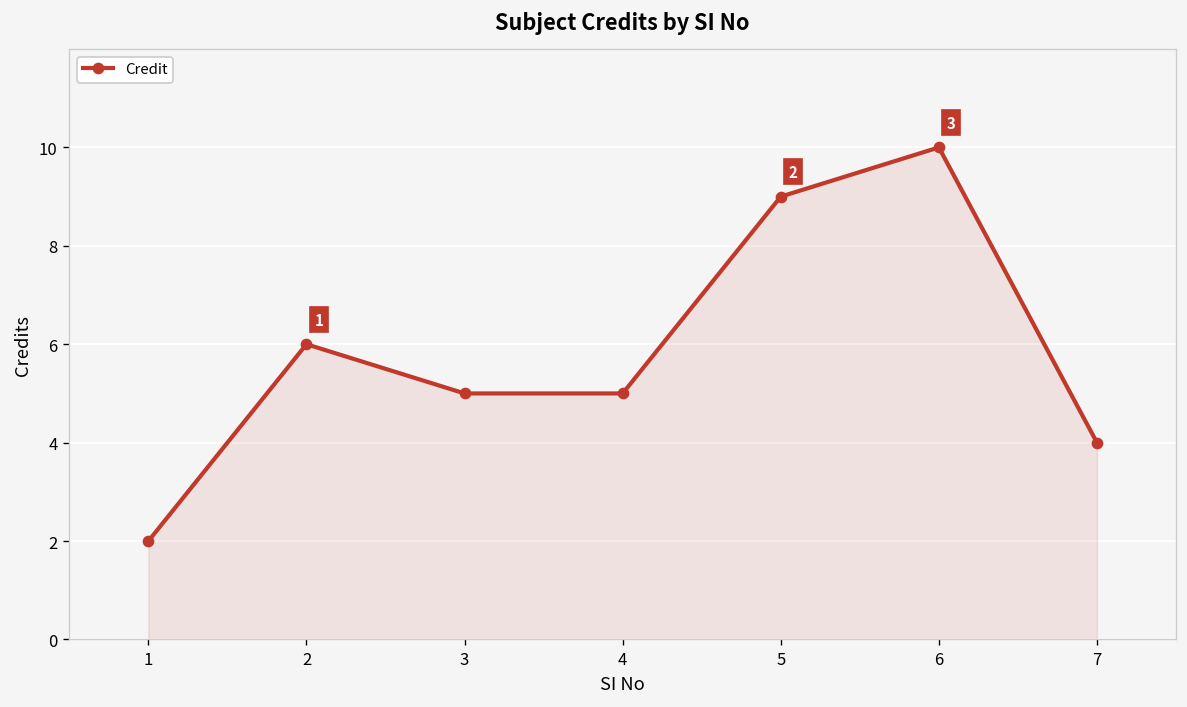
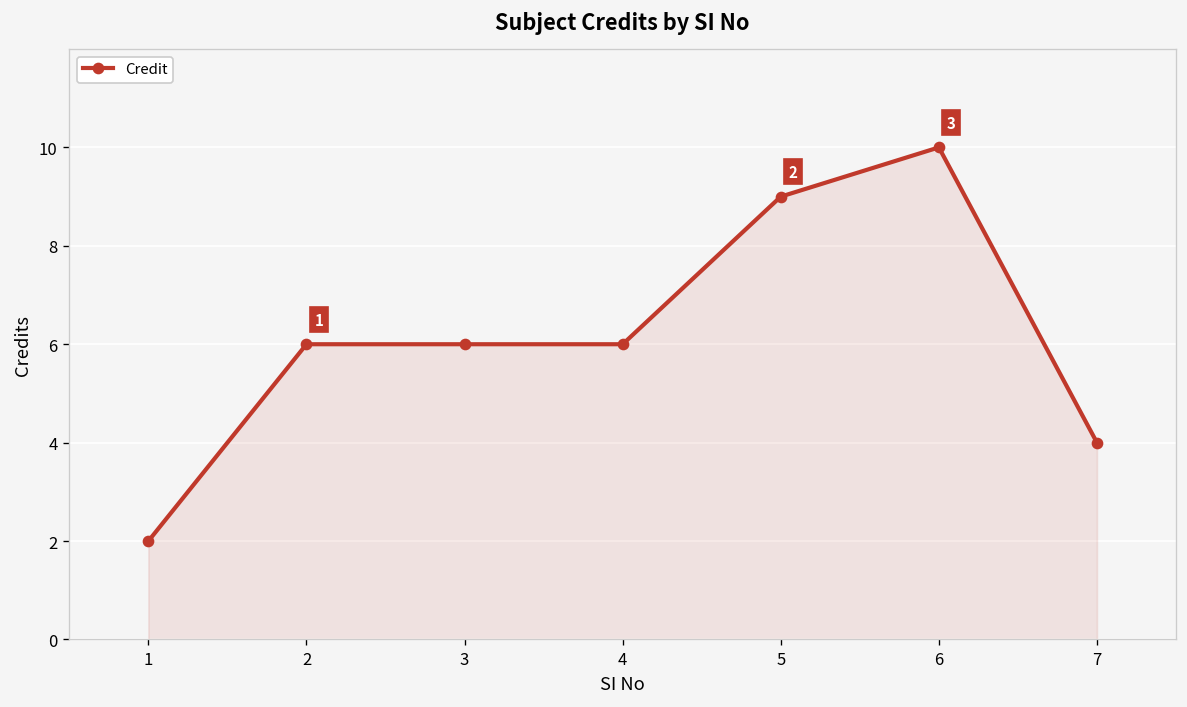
3: 5 -> 6
4: 5 -> 6
